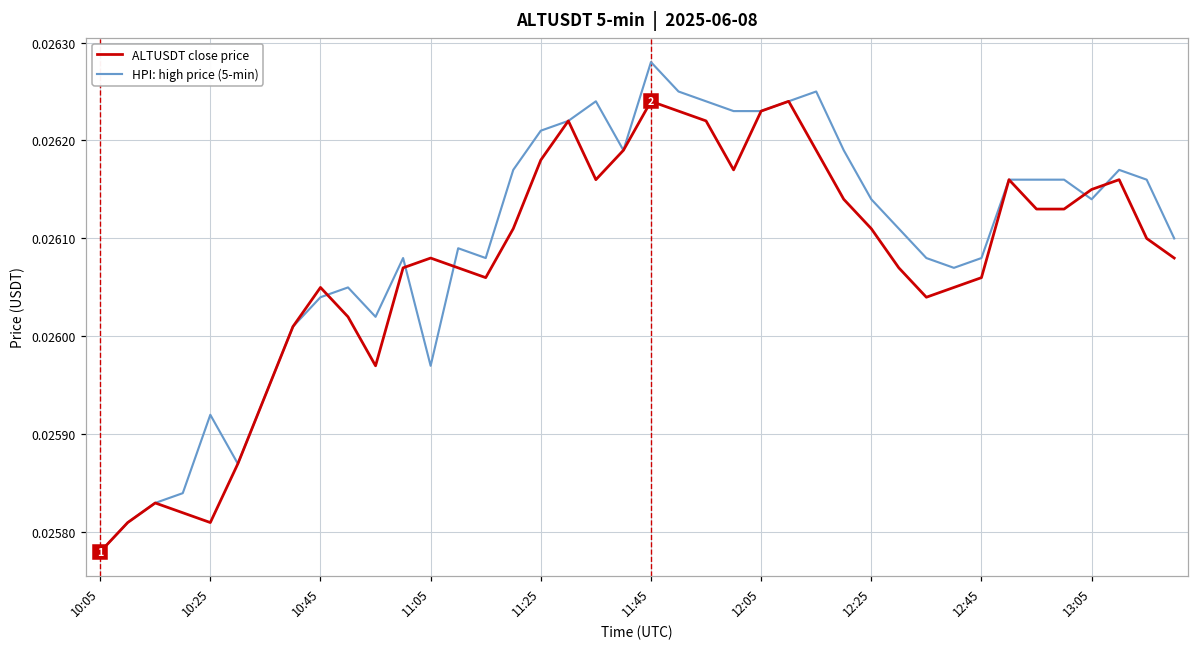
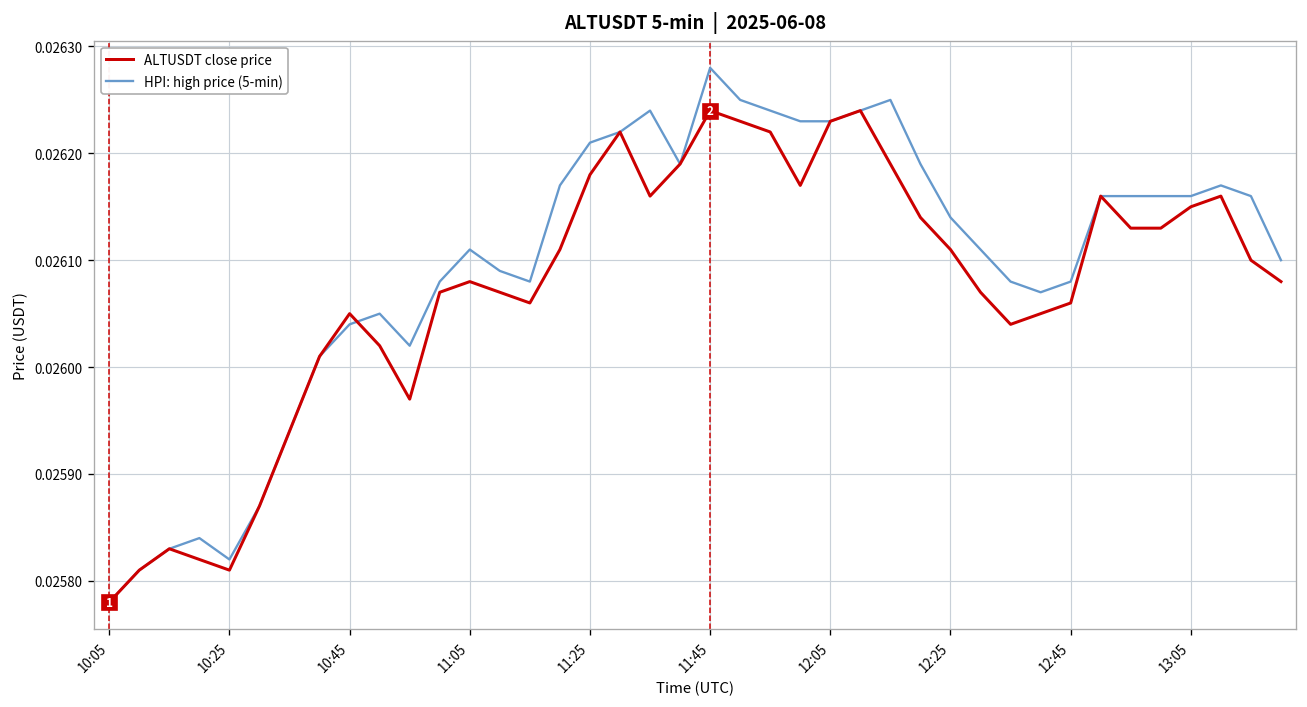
HPI: high price (5-min), 10:25: 0.02592 -> 0.02582
HPI: high price (5-min), 11:05: 0.02597 -> 0.02611
HPI: high price (5-min), 13:05: 0.02614 -> 0.02616
